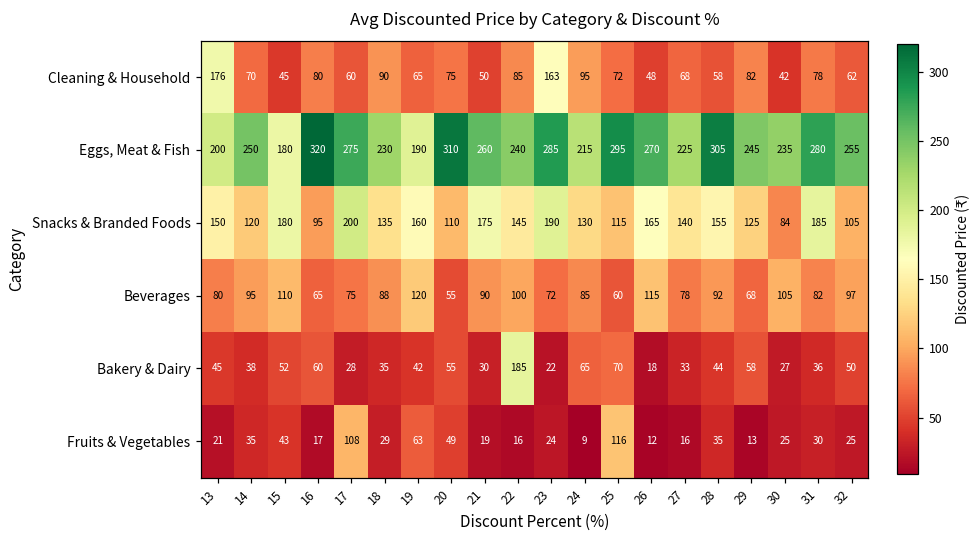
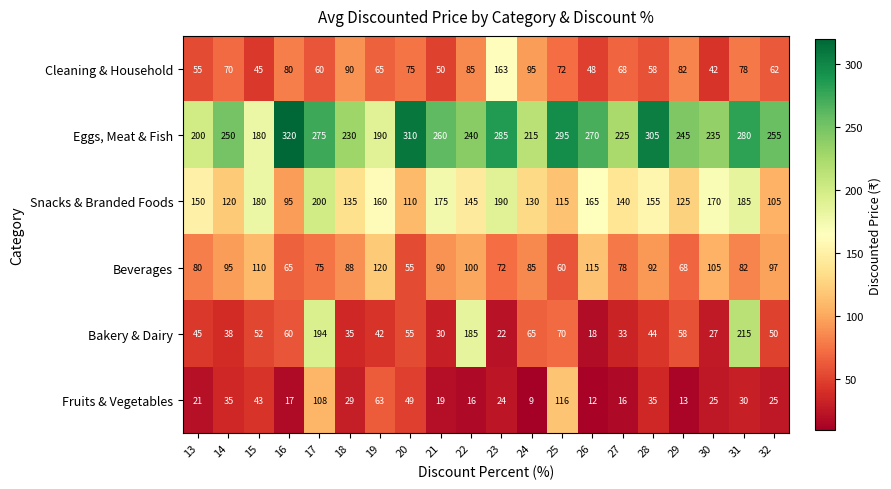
Cleaning & Household, 13: 176 -> 55
Snacks & Branded Foods, 30: 84 -> 170
Bakery & Dairy, 17: 28 -> 194
Bakery & Dairy, 31: 36 -> 215
